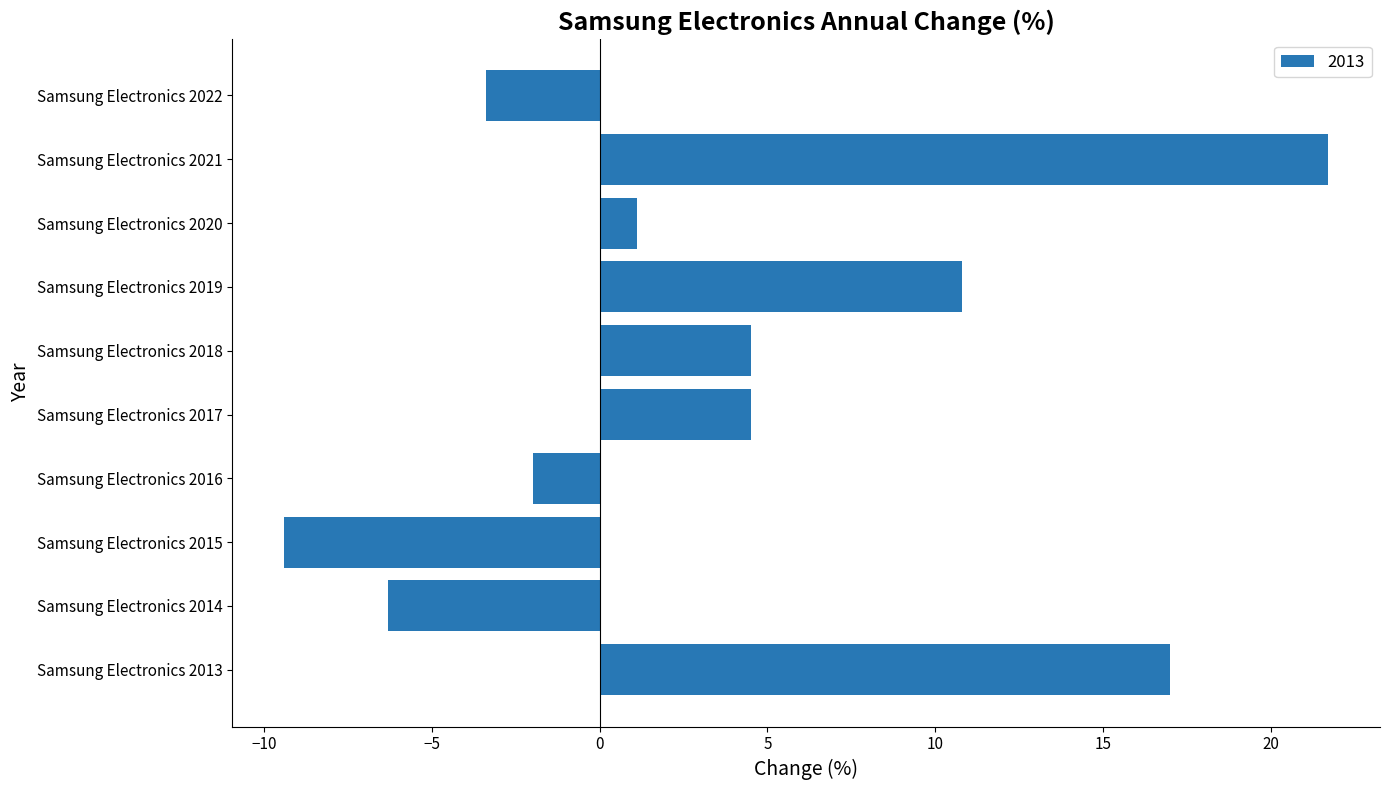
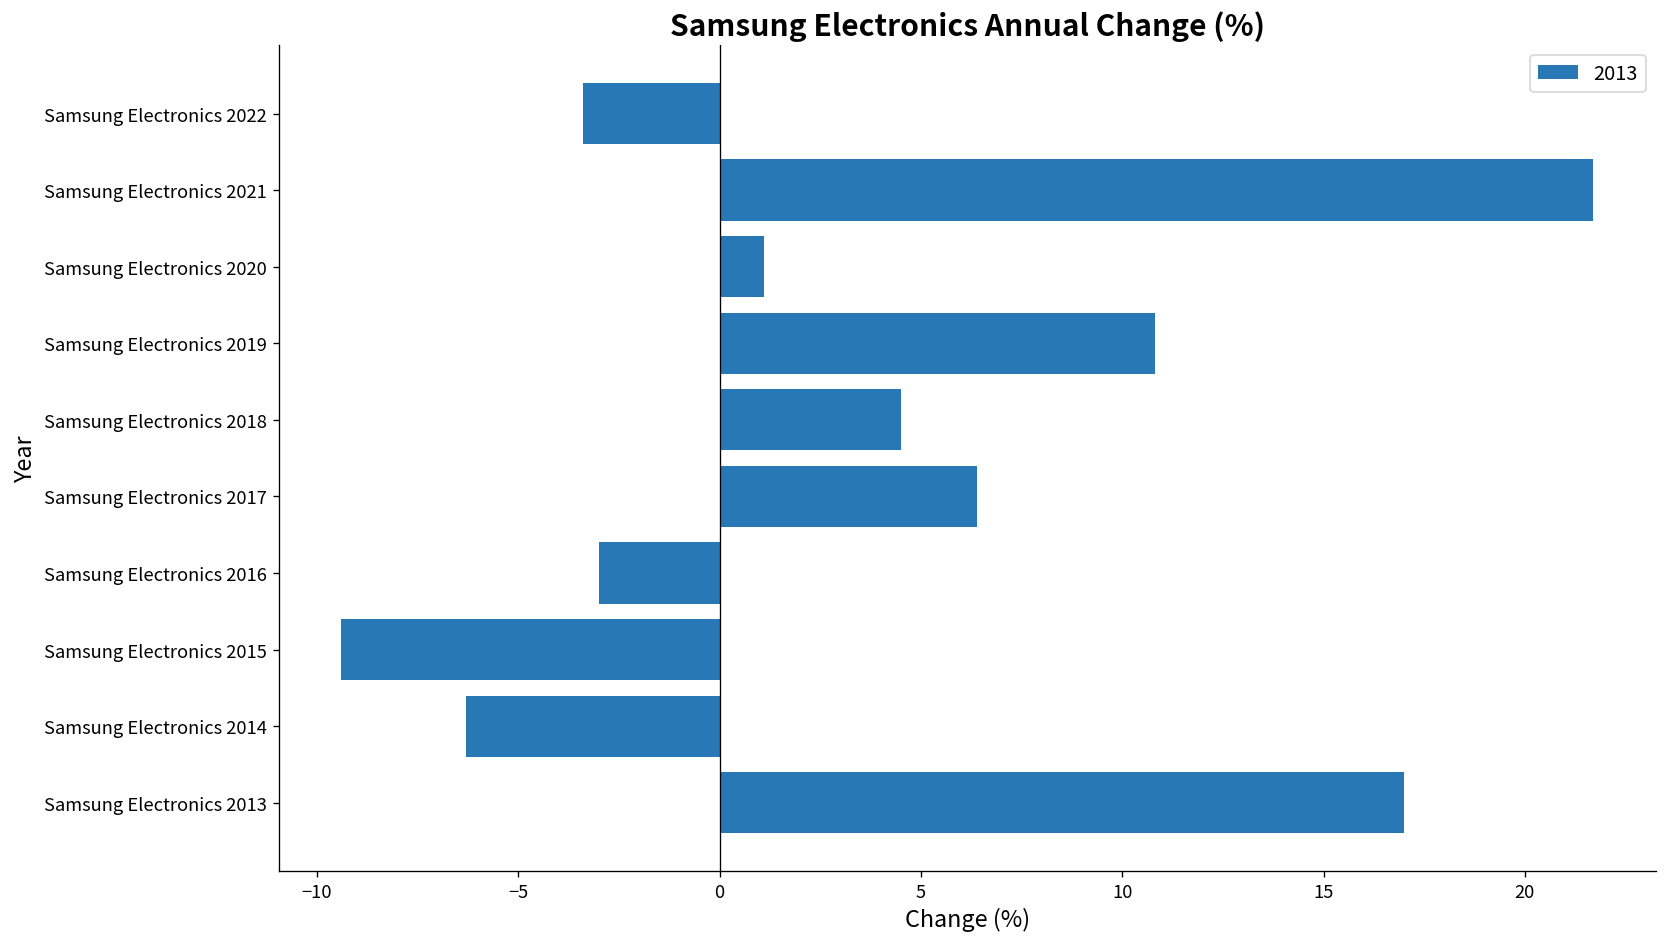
Samsung Electronics 2017: 4.5 -> 6.4
Samsung Electronics 2016: -2 -> -3
